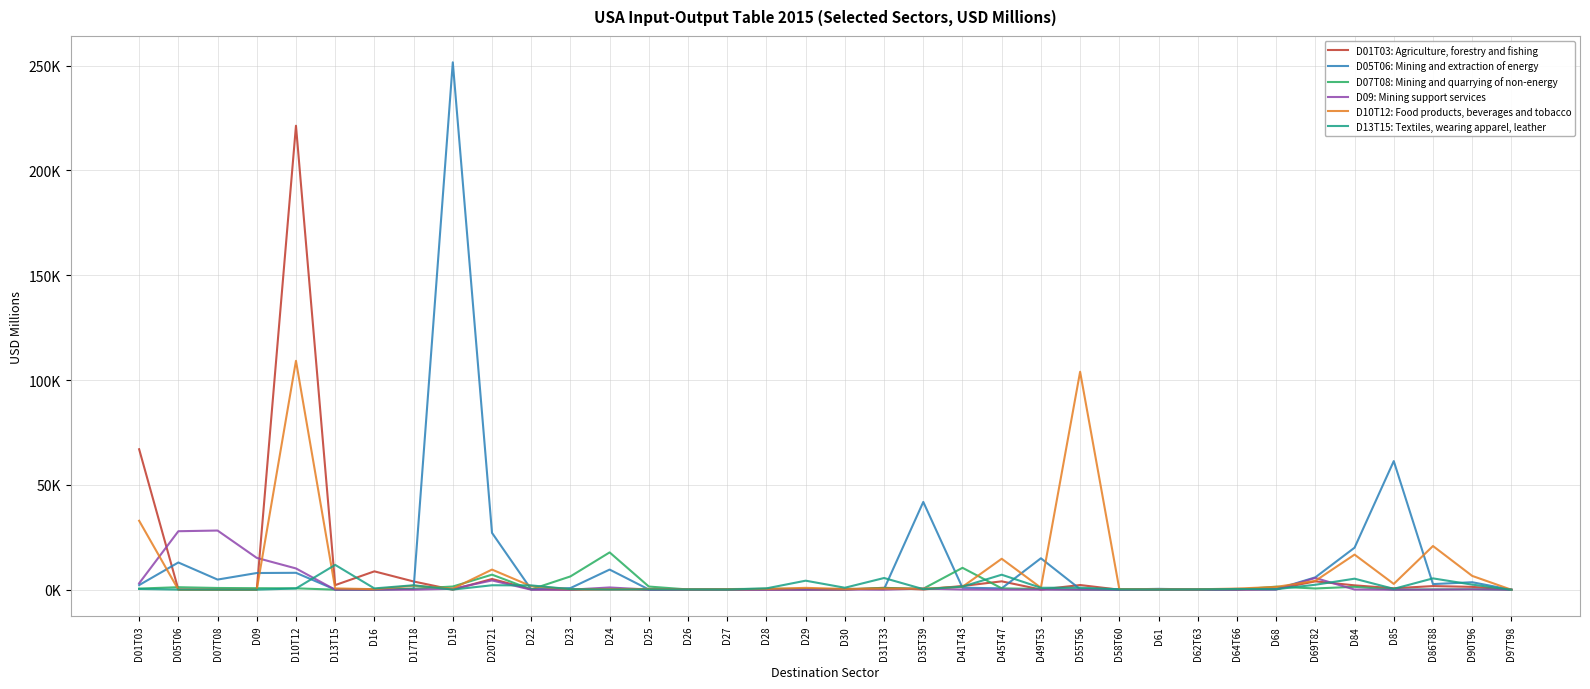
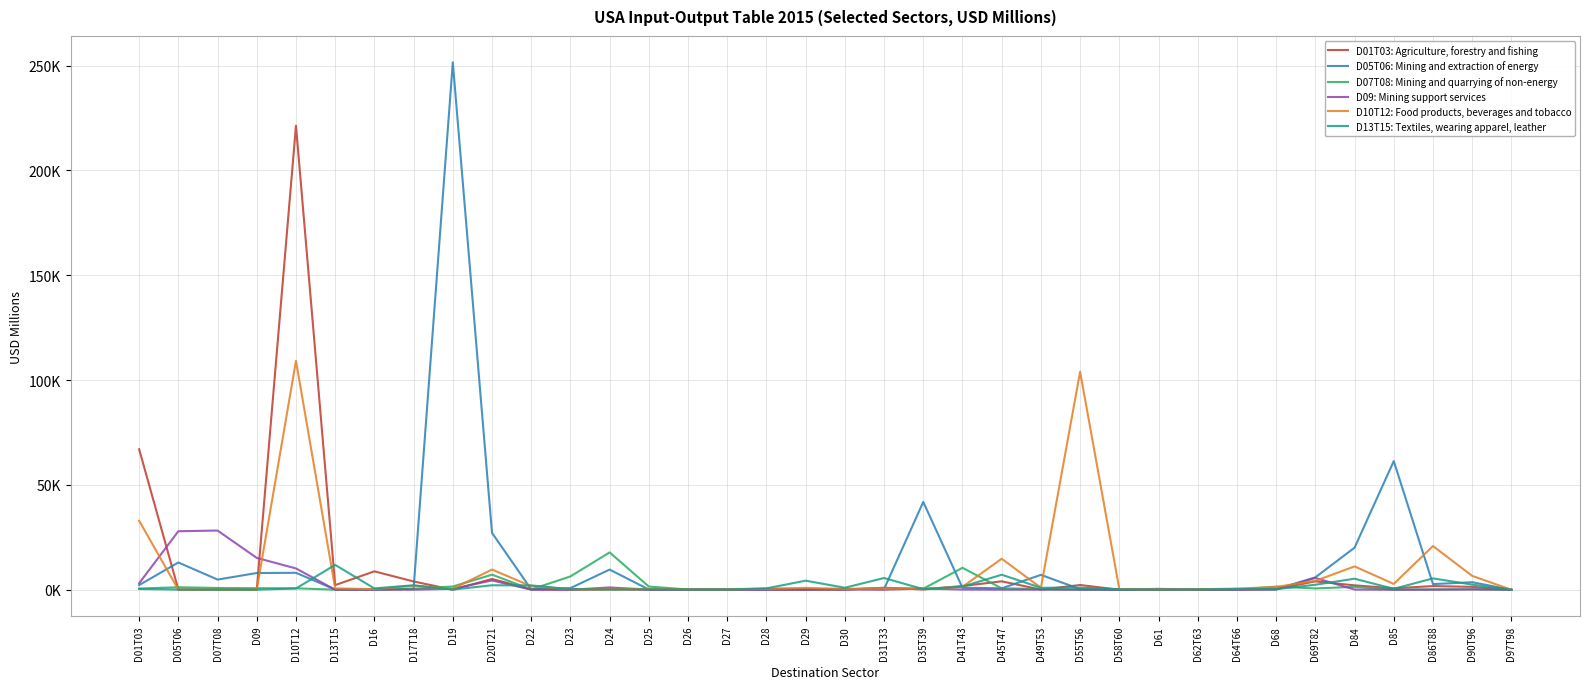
D05T06: Mining and extraction of energy, D49T53: 15000 -> 7000
D10T12: Food products, beverages and tobacco, D84: 17000 -> 11000
